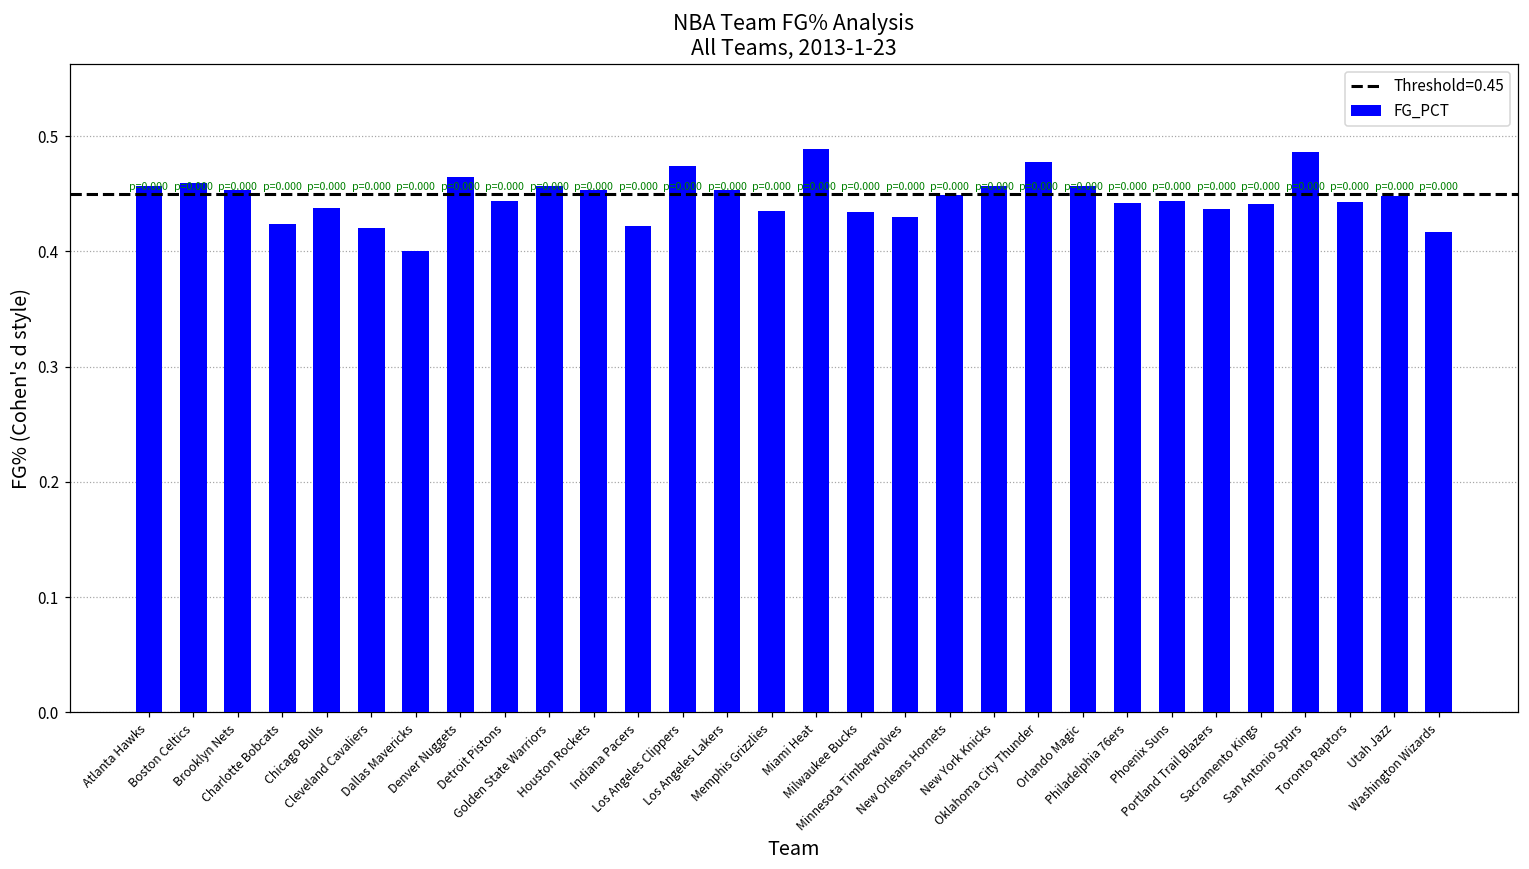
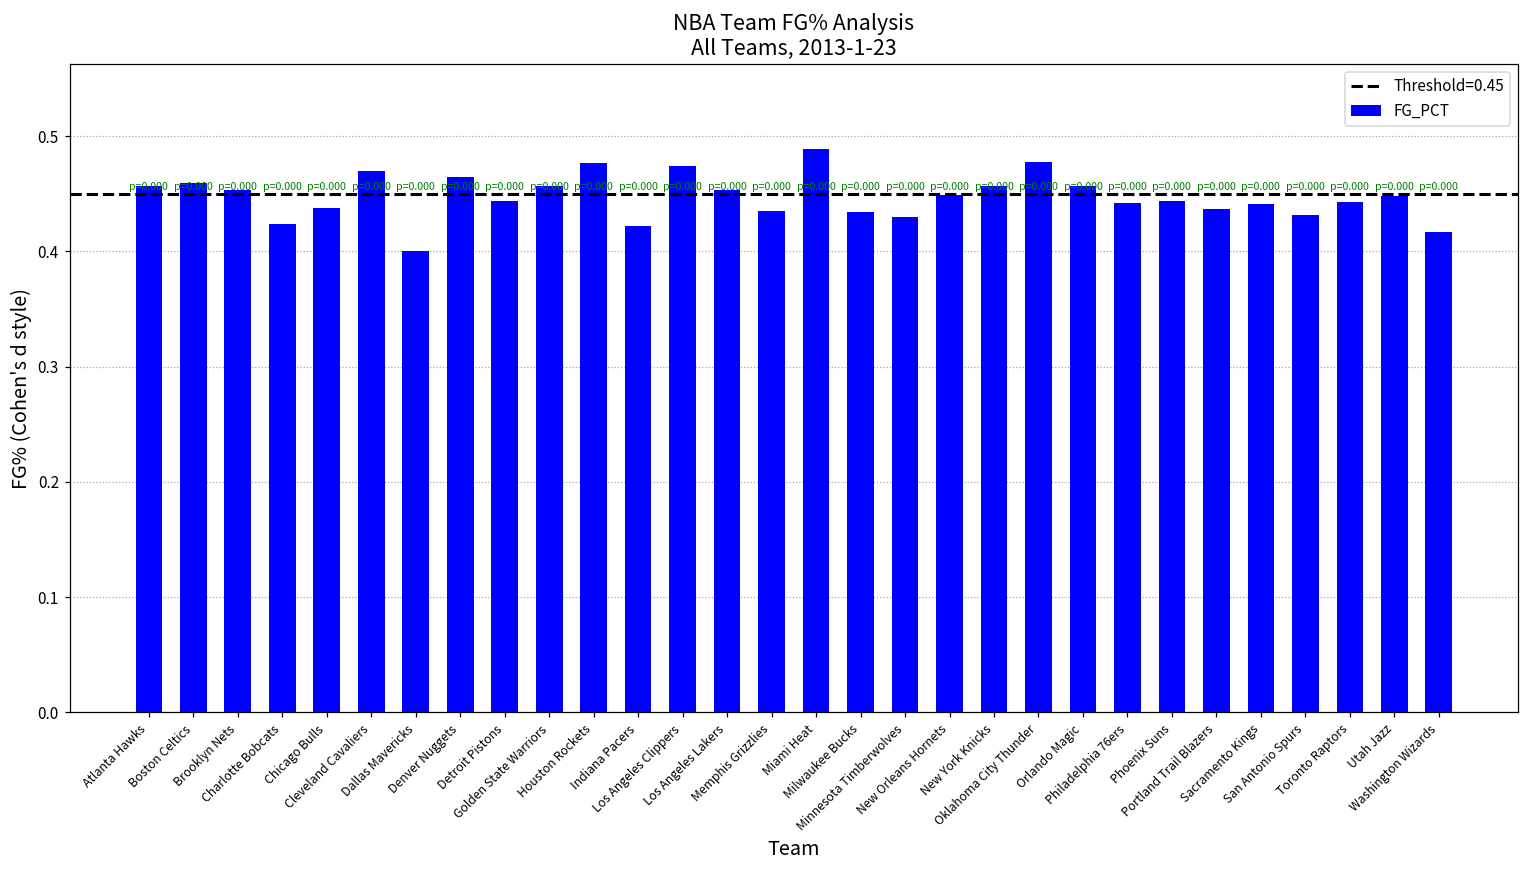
Cleveland Cavaliers: 0.42 -> 0.47
Houston Rockets: 0.453 -> 0.477
San Antonio Spurs: 0.486 -> 0.432
